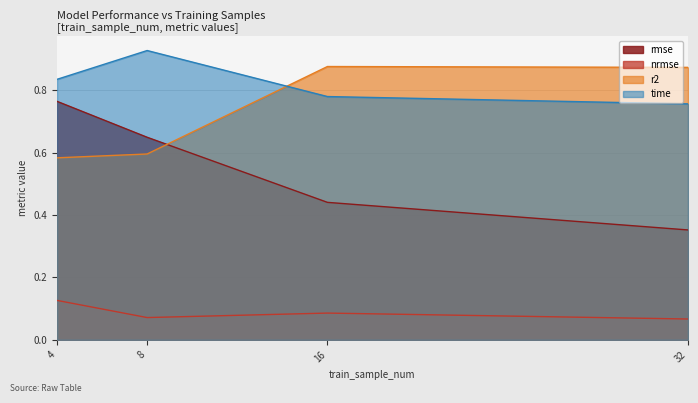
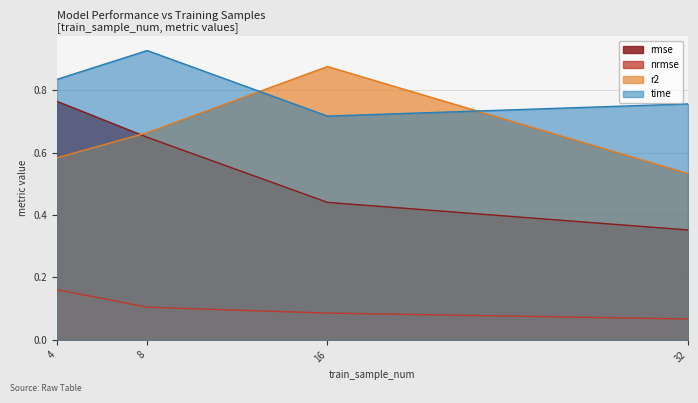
nrmse, 4: 0.13 -> 0.16
nrmse, 8: 0.07 -> 0.10
r2, 8: 0.60 -> 0.66
time, 16: 0.78 -> 0.72
r2, 32: 0.87 -> 0.53
